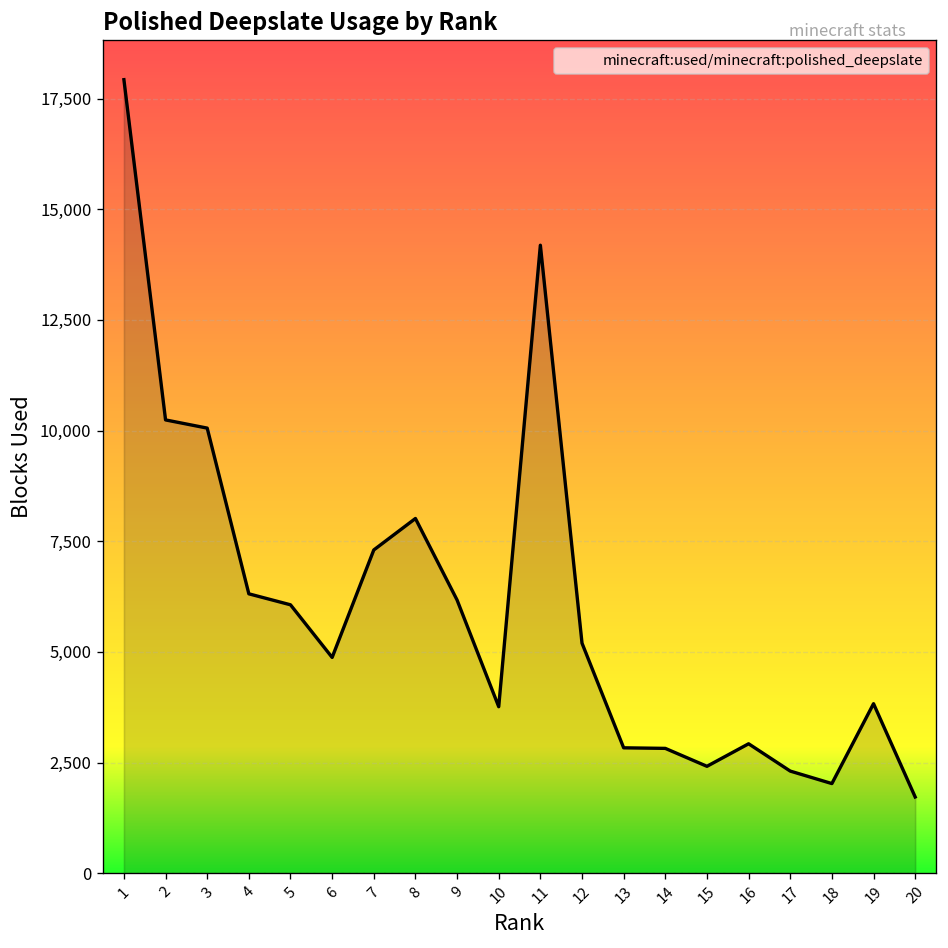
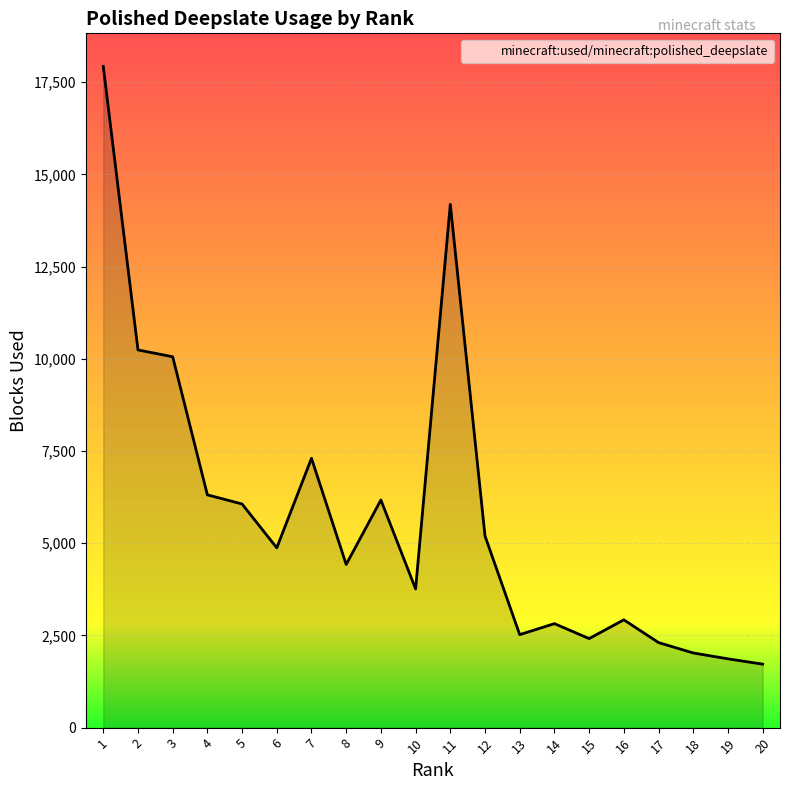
8: 8,000 -> 4,400
13: 2,800 -> 2,500
19: 3,800 -> 1,900
